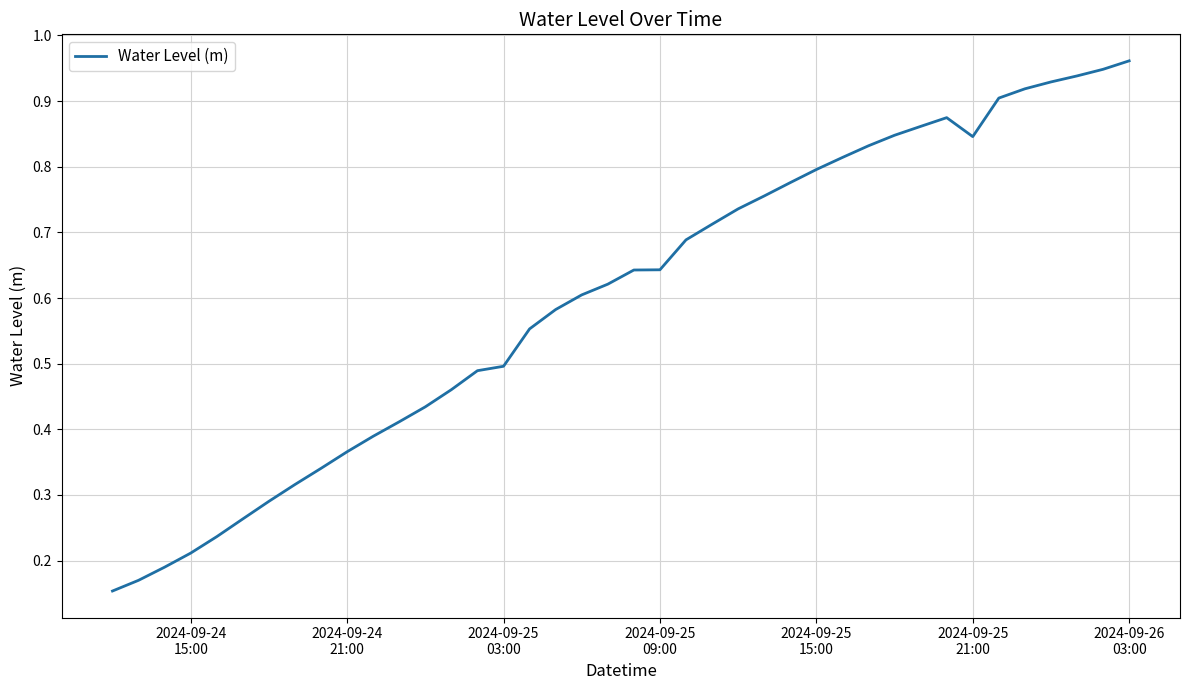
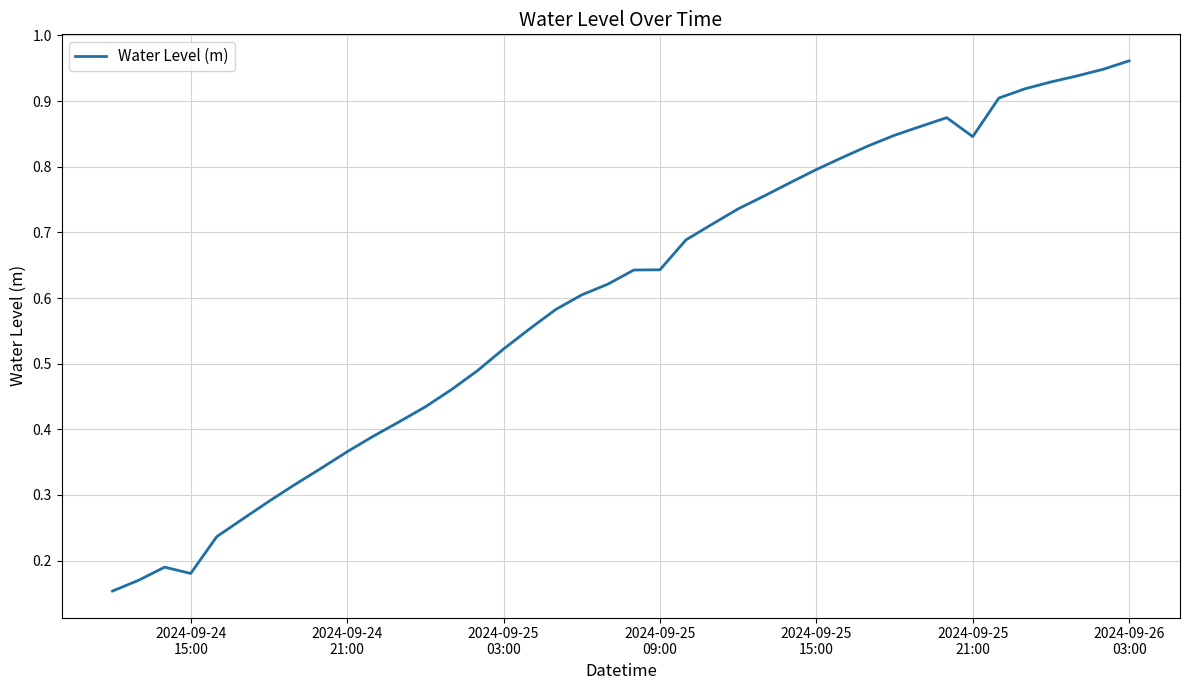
2024-09-24 15:00: 0.21 -> 0.18
2024-09-25 03:00: 0.50 -> 0.52
